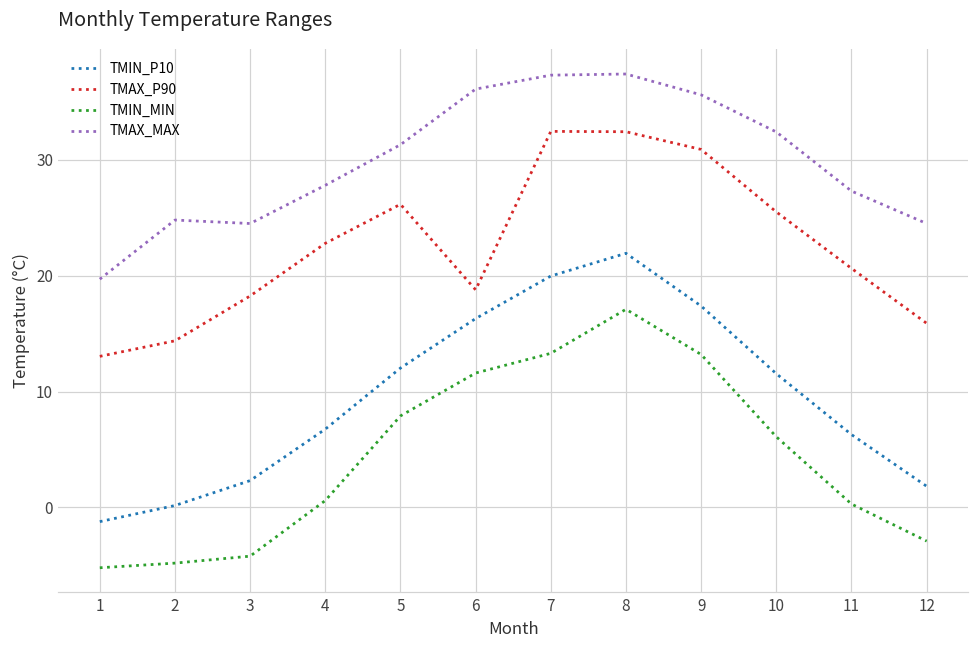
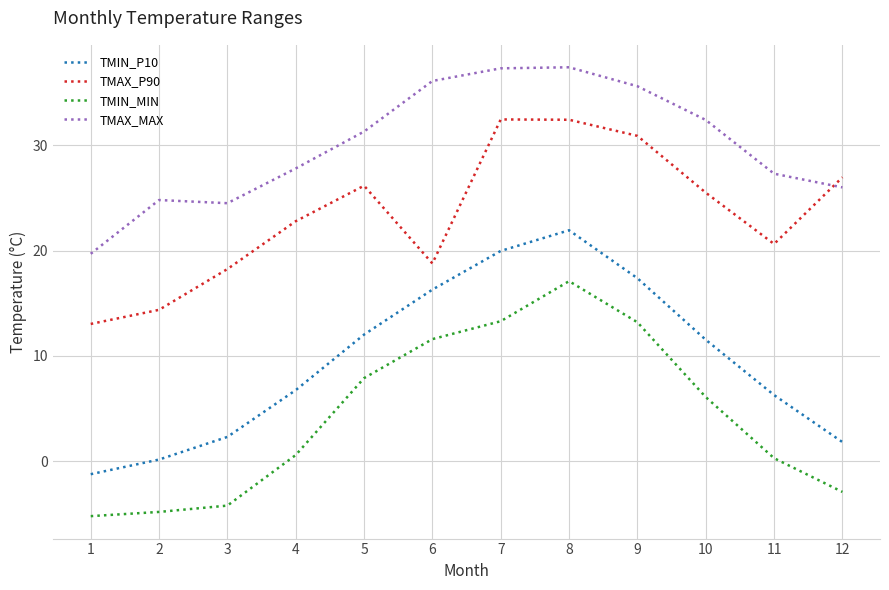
TMAX_P90, 12: 15.9 -> 27.0
TMAX_MAX, 12: 24.5 -> 26.0
